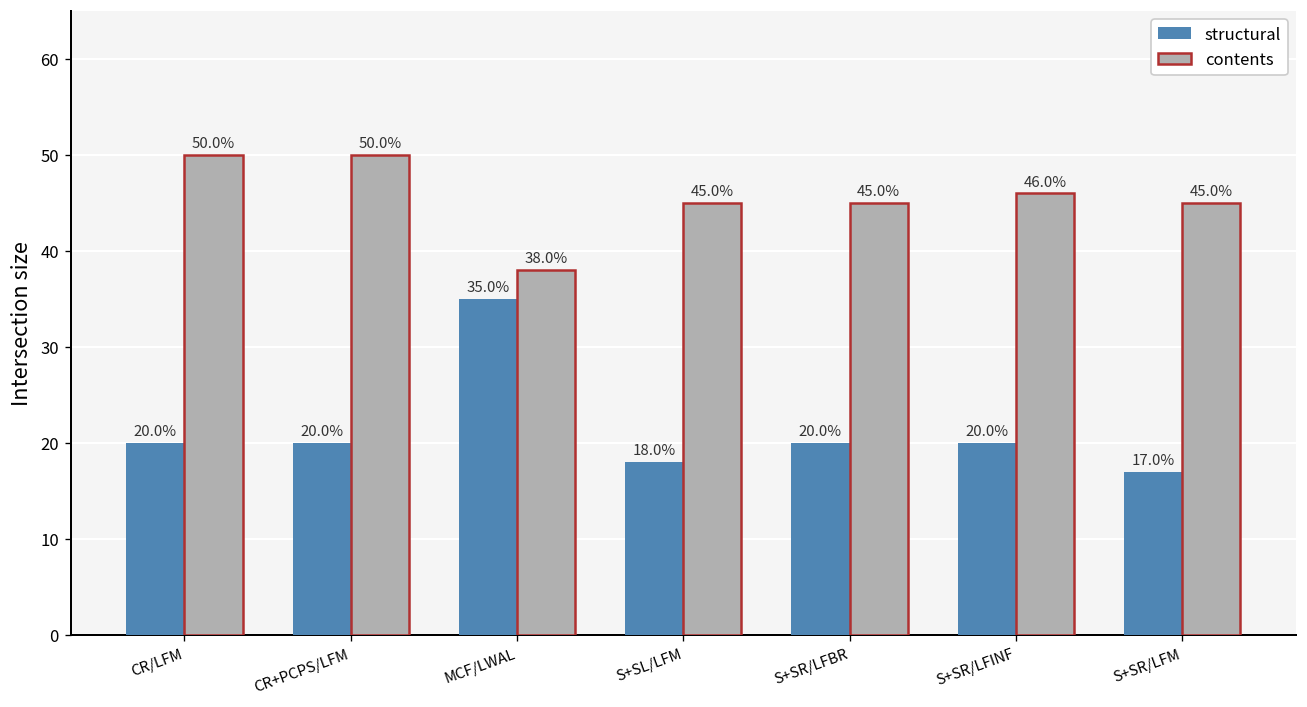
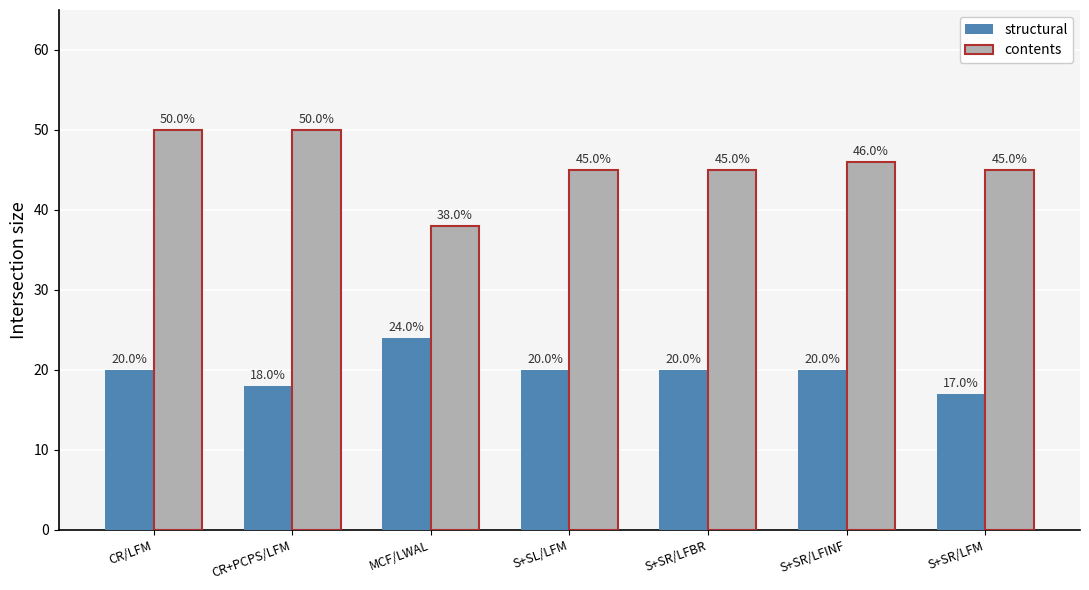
structural, CR+PCPS/LFM: 20.0% -> 18.0%
structural, MCF/LWAL: 35.0% -> 24.0%
structural, S+SL/LFM: 18.0% -> 20.0%
